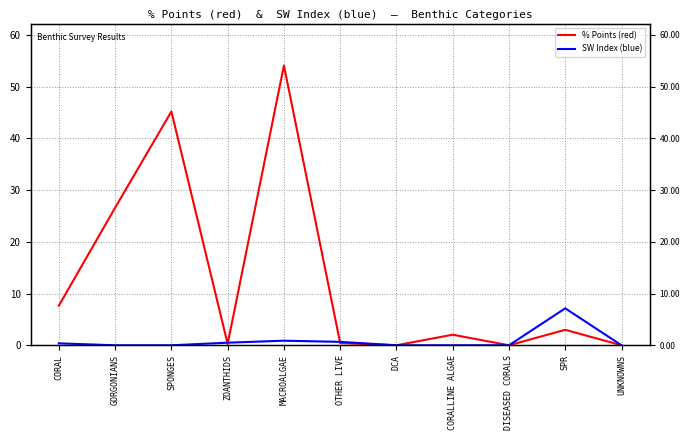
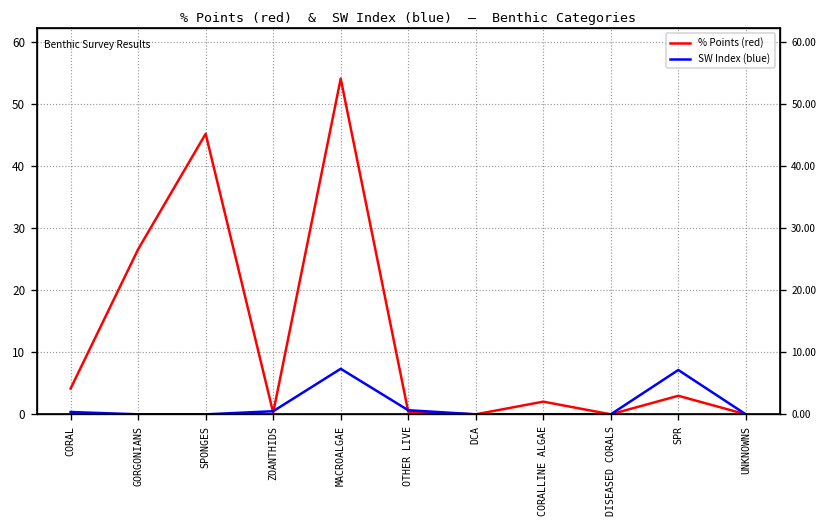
% Points (red), CORAL: 8 -> 4
SW Index (blue), MACROALGAE: 1 -> 7
